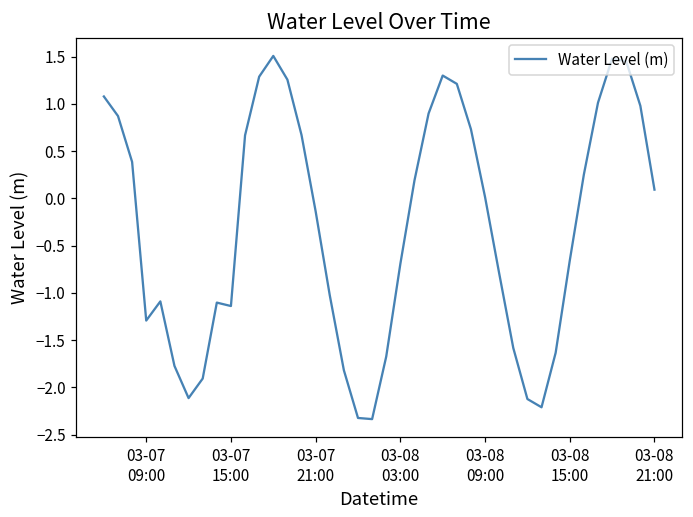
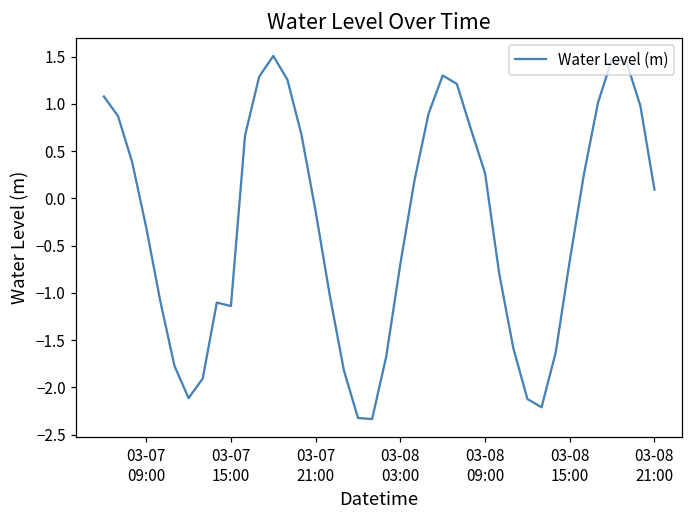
03-07 09:00: -1.3 -> -0.3
03-08 09:00: 0.0 -> 0.3
